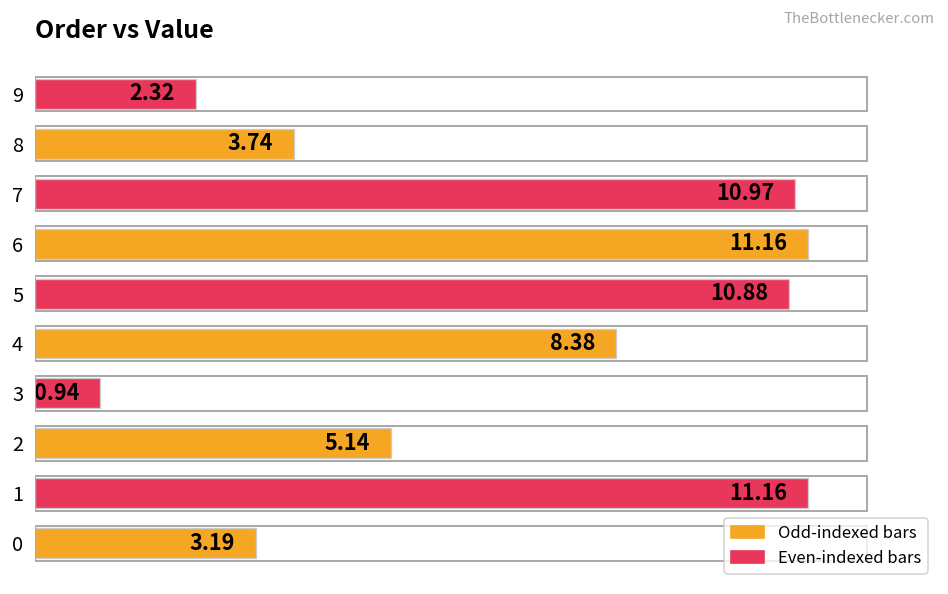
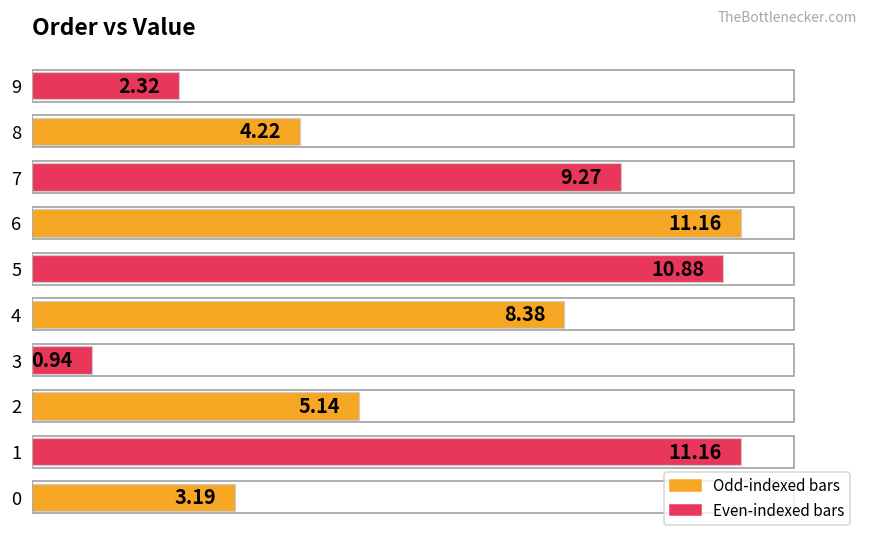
8: 3.74 -> 4.22
7: 10.97 -> 9.27
